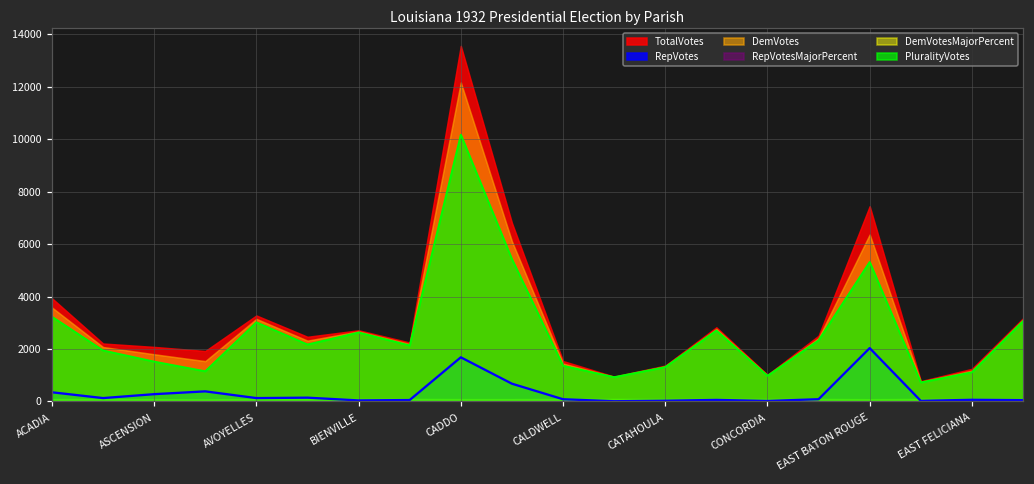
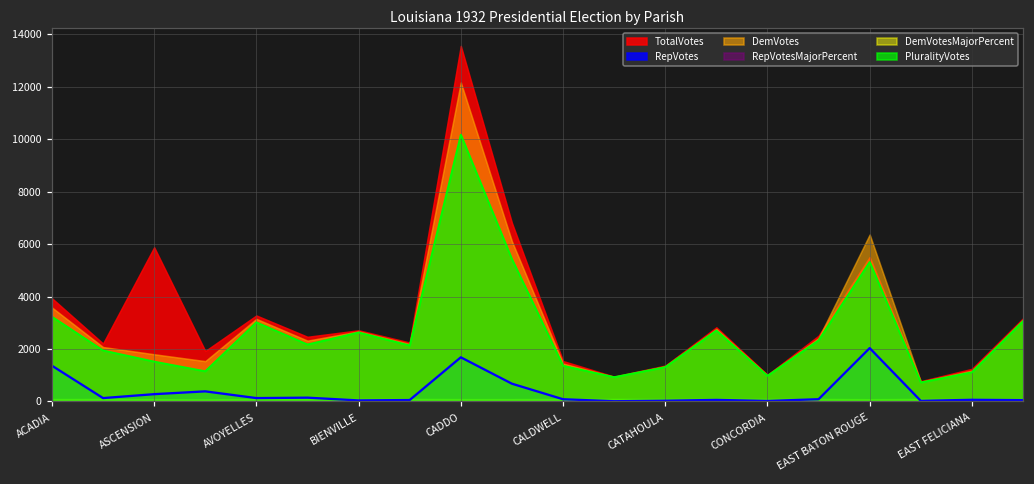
RepVotes, ACADIA: 400 -> 1400
TotalVotes, ASCENSION: 2100 -> 5900
TotalVotes, EAST BATON ROUGE: 7400 -> 5500
